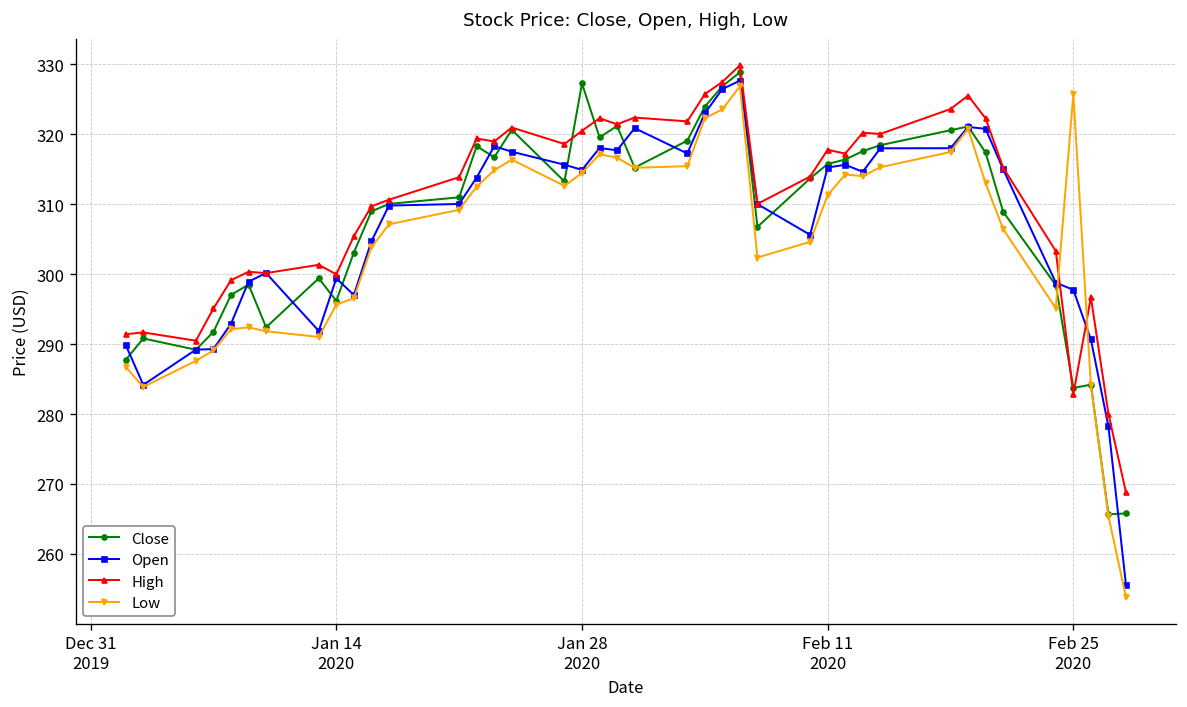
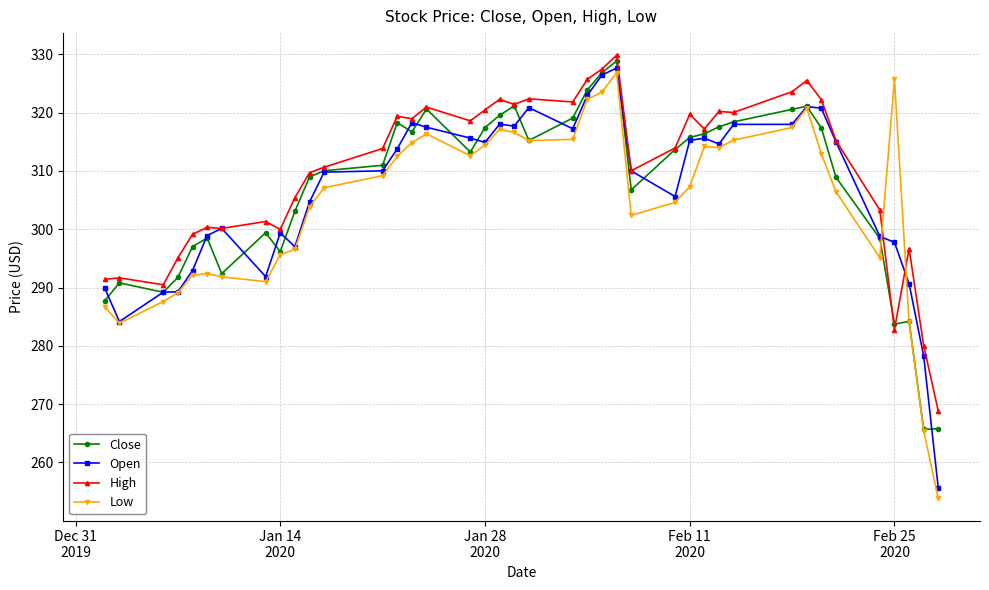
Close, Jan 28 2020: 327 -> 317
High, Feb 11 2020: 318 -> 320
Low, Feb 11 2020: 311 -> 307
